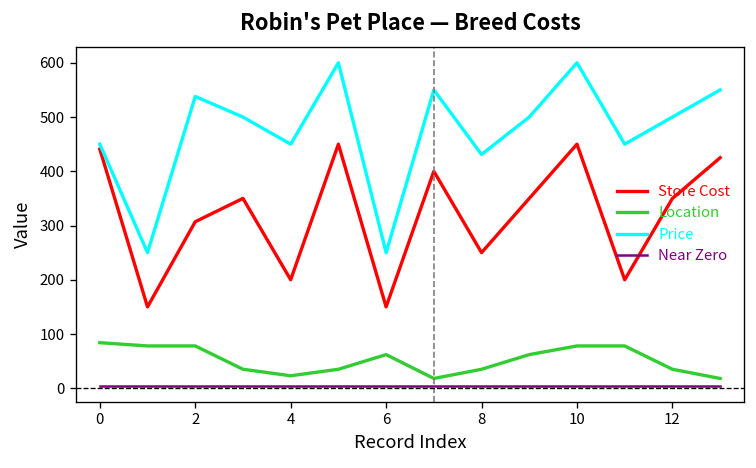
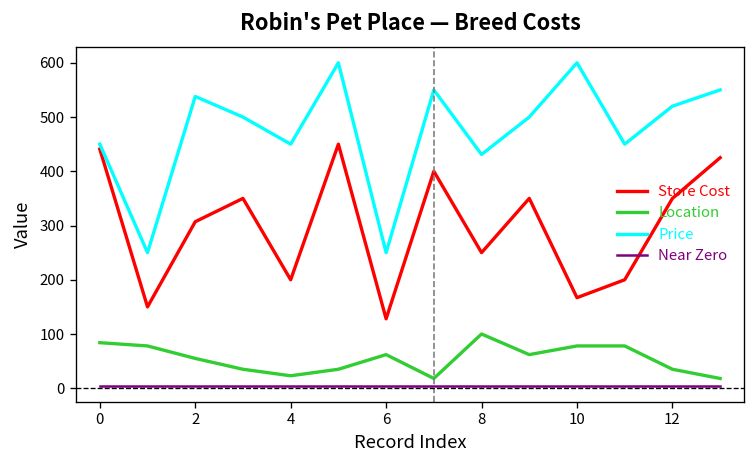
Location, 2: 80 -> 60
Store Cost, 6: 150 -> 130
Location, 8: 40 -> 100
Store Cost, 10: 450 -> 170
Price, 12: 500 -> 520
